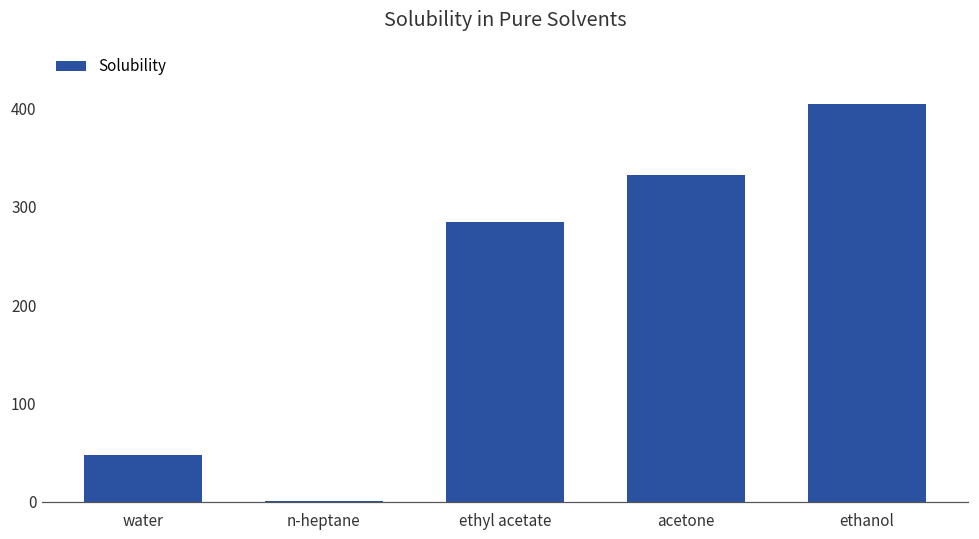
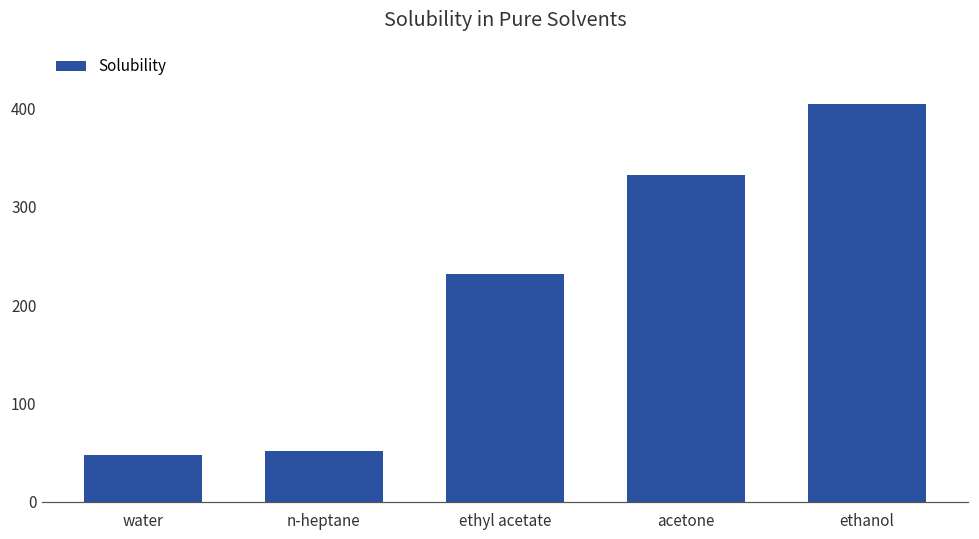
n-heptane: 0 -> 50
ethyl acetate: 280 -> 230
